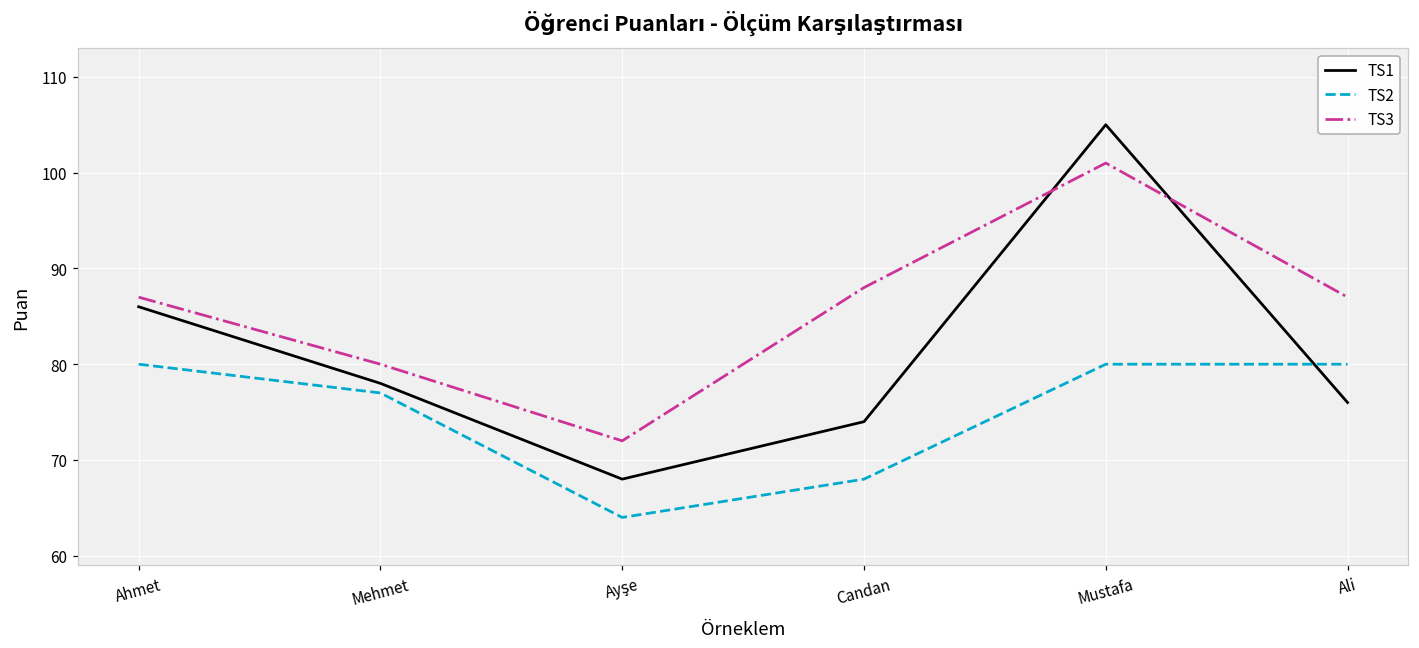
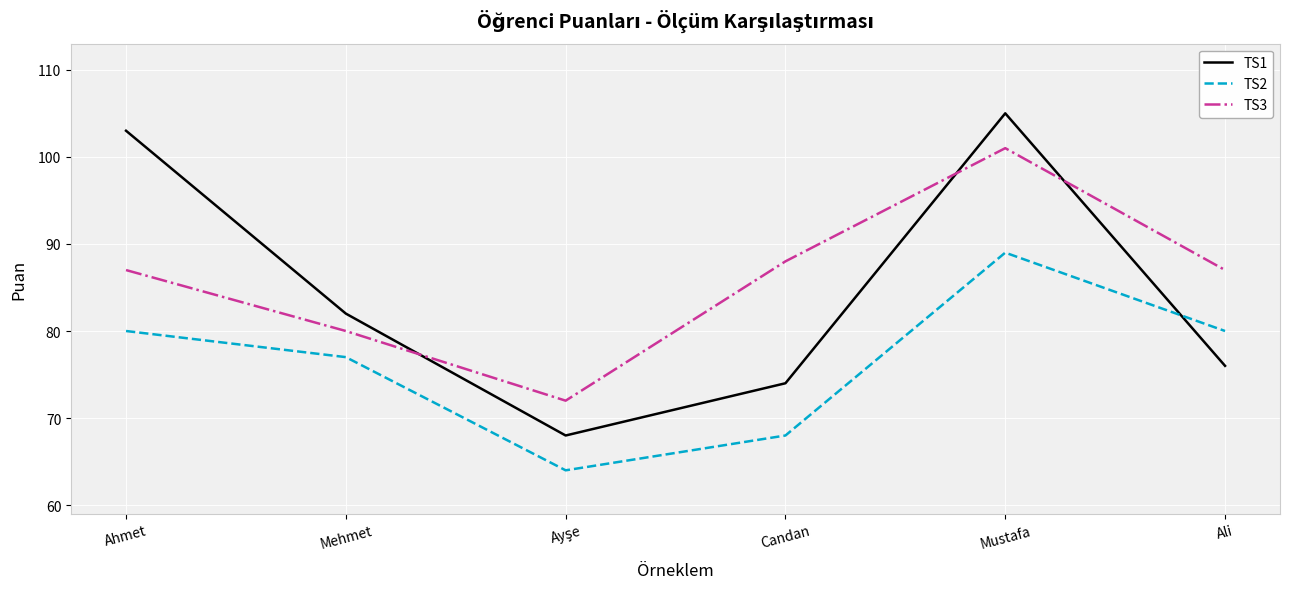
TS1, Ahmet: 86 -> 103
TS1, Mehmet: 78 -> 82
TS2, Mustafa: 80 -> 89
